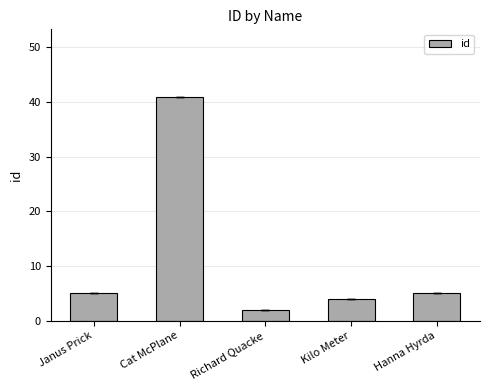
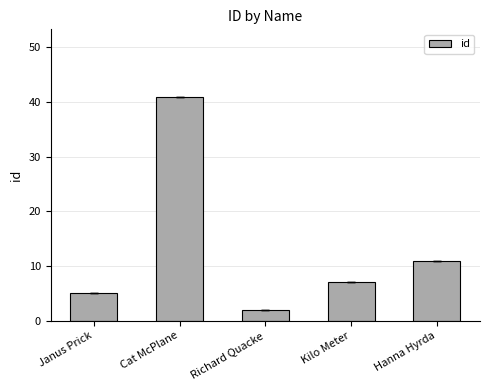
Kilo Meter: 4 -> 7
Hanna Hyrda: 5 -> 11
